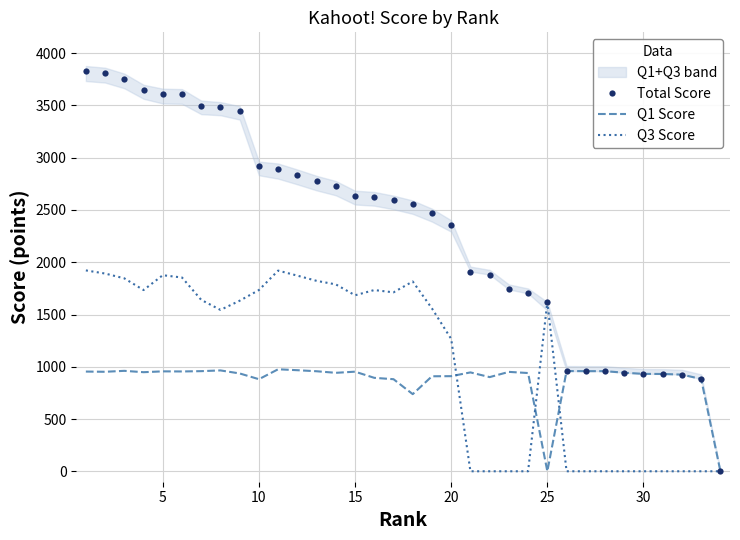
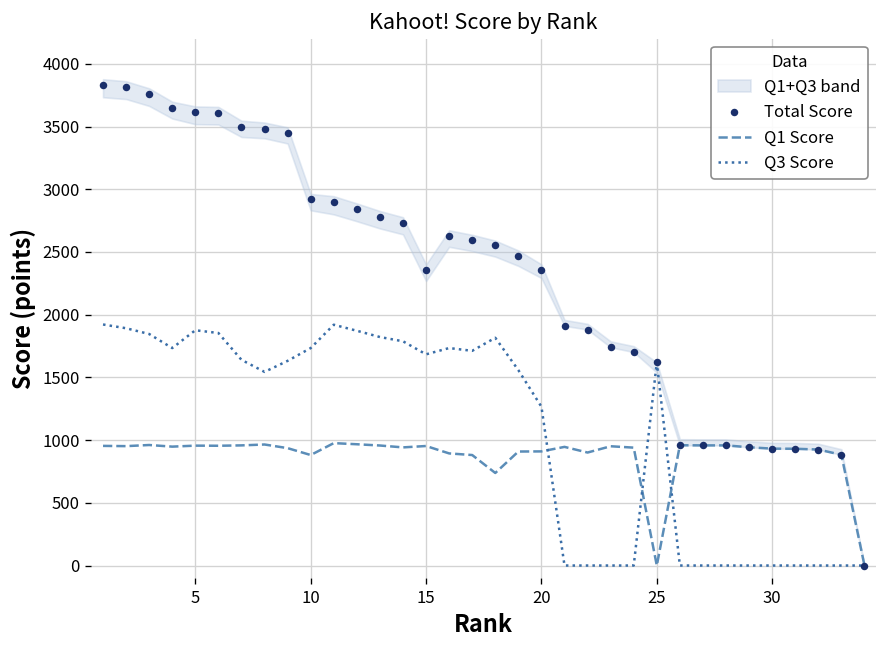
Total Score, 15: 2640 -> 2350
